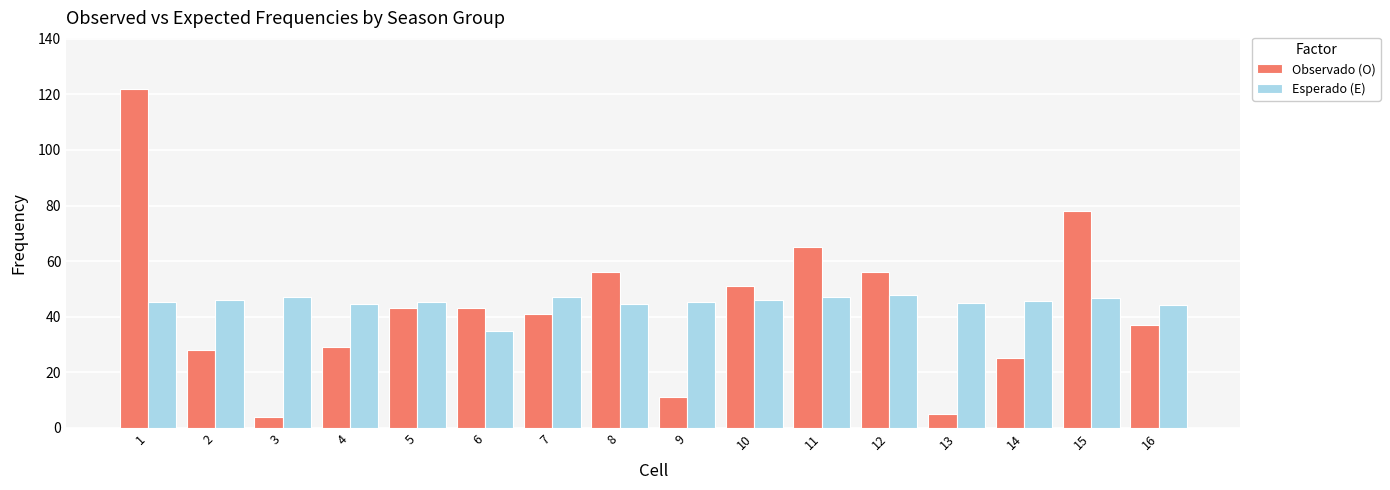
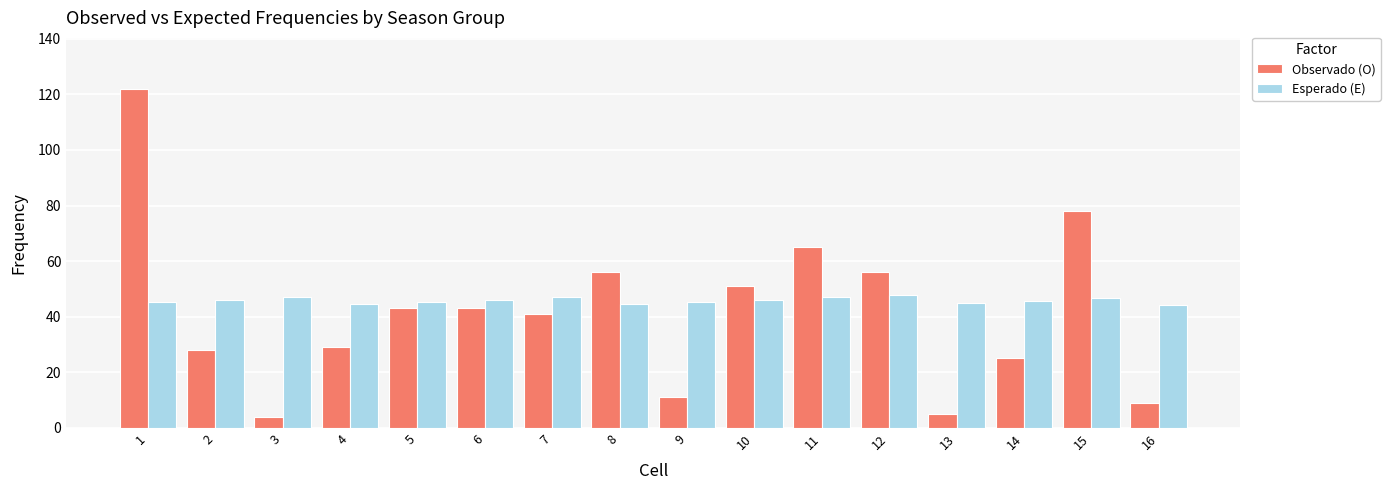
Esperado (E), 6: 35 -> 46
Observado (O), 16: 37 -> 9
